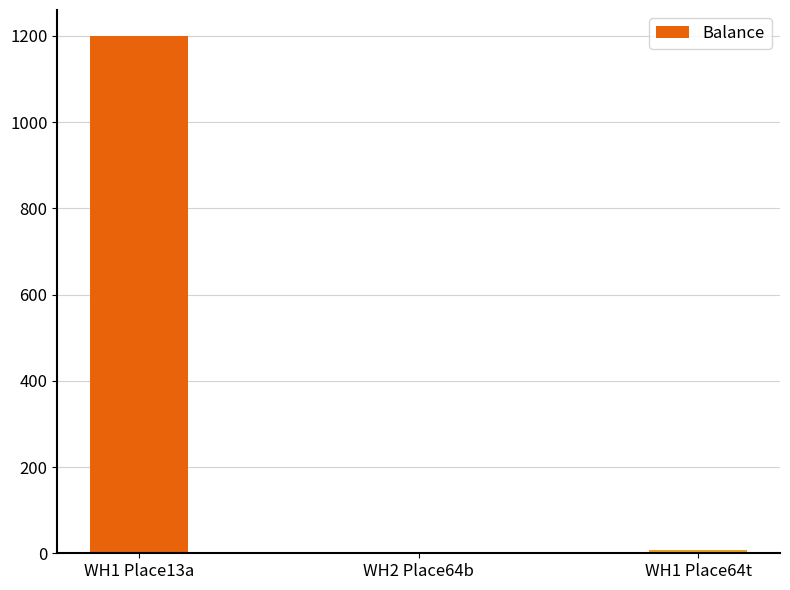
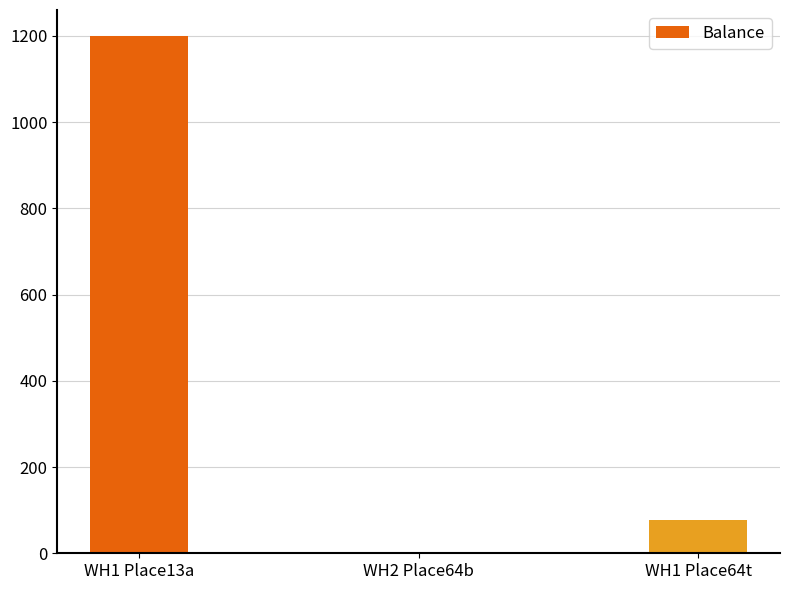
WH1 Place64t: 10 -> 80
